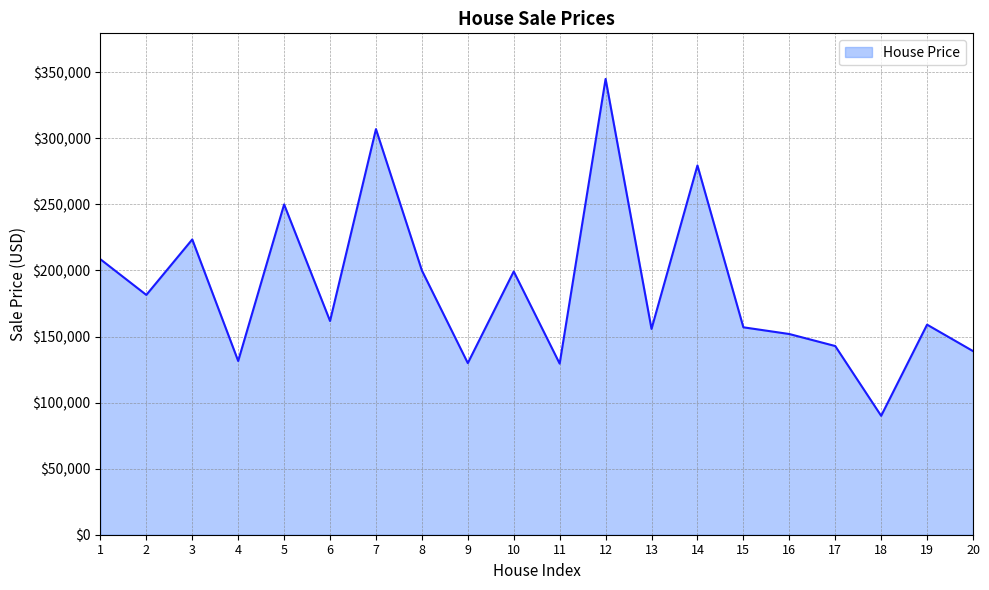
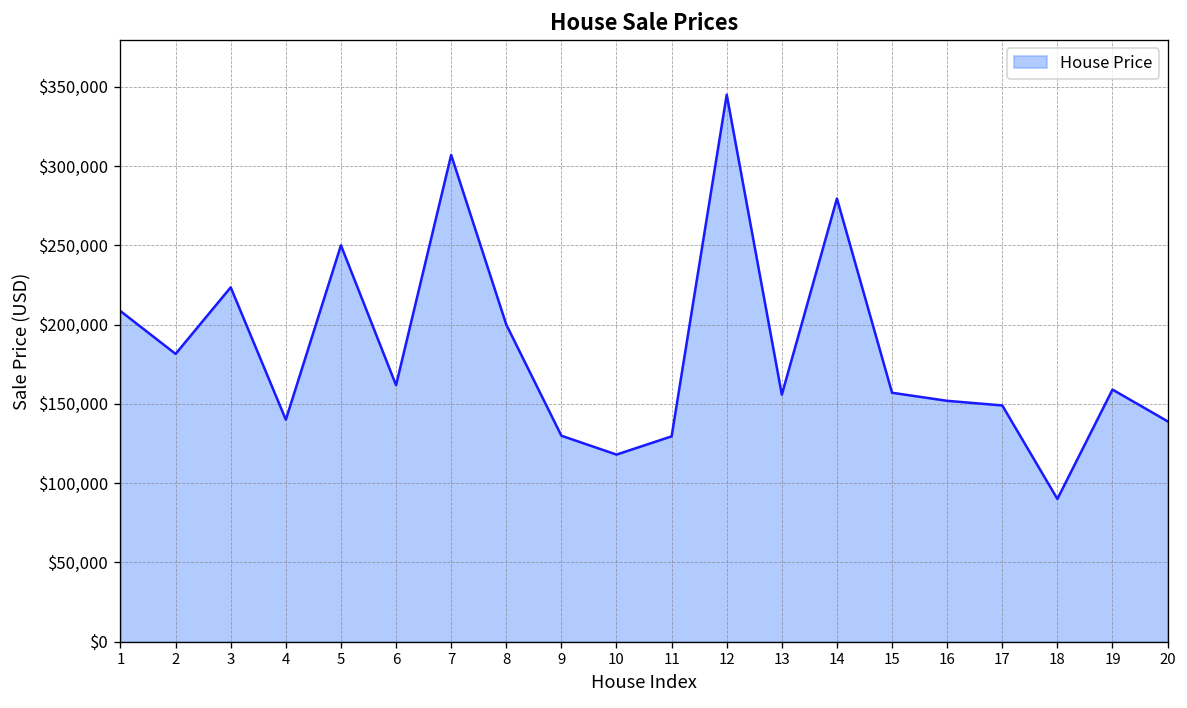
4: $131,000 -> $140,000
10: $199,000 -> $118,000
17: $143,000 -> $149,000
